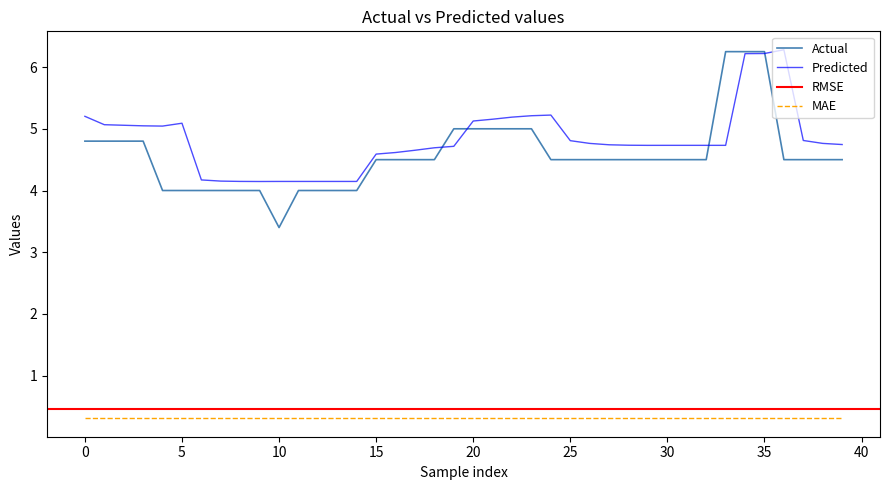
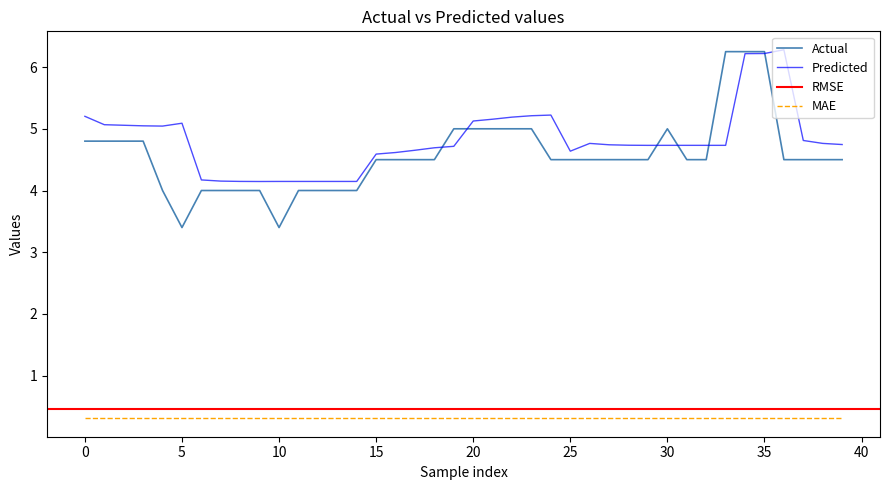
Actual, 5: 4.0 -> 3.4
Predicted, 25: 4.8 -> 4.6
Actual, 30: 4.5 -> 5.0
